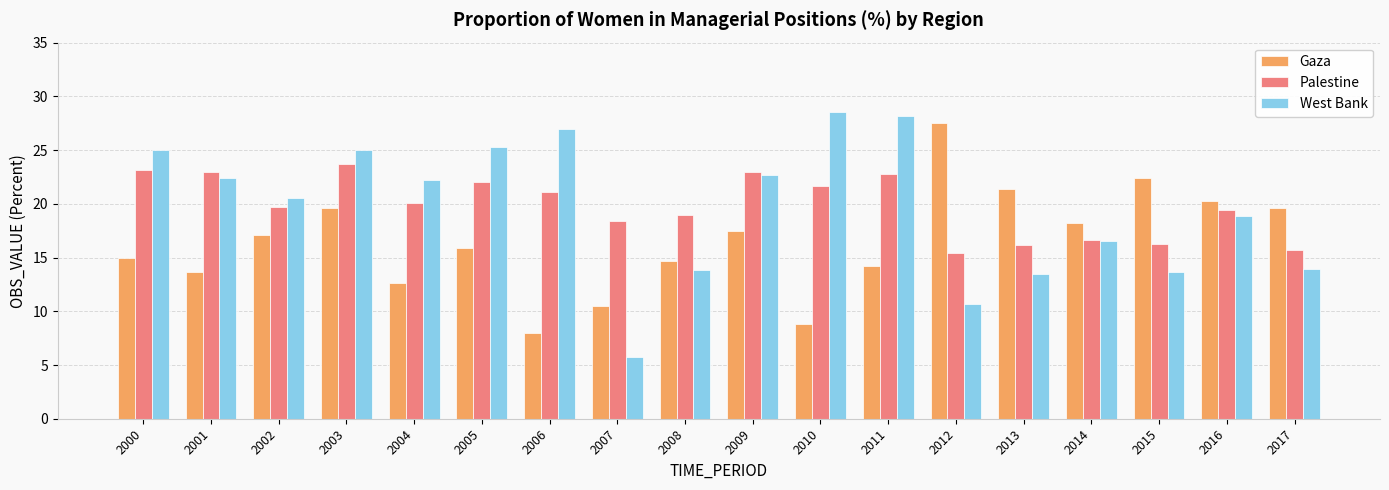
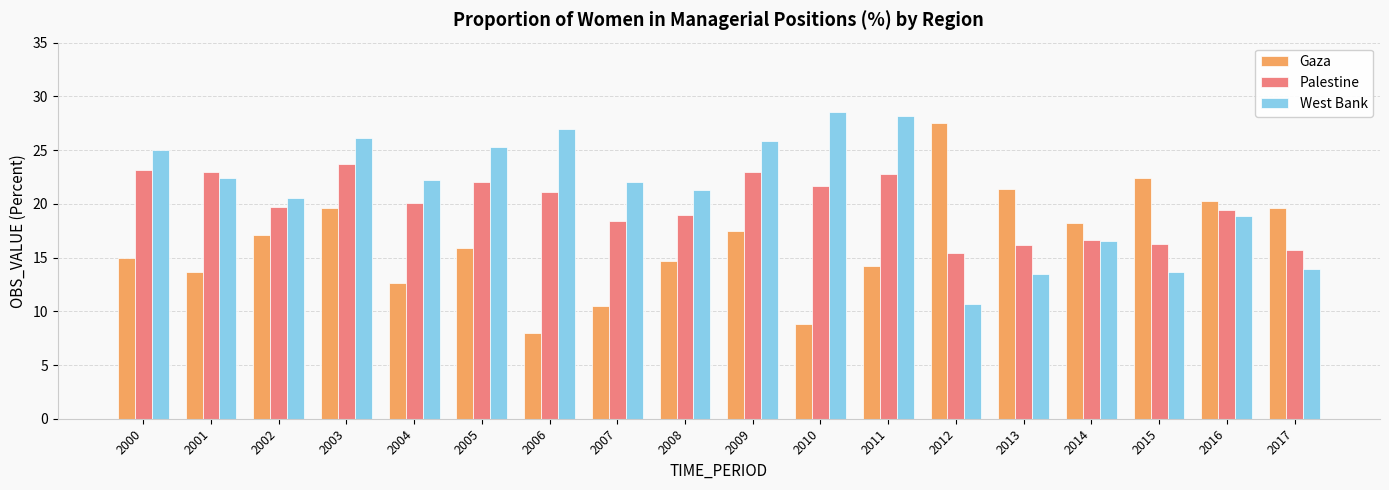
West Bank, 2003: 25.0 -> 26.1
West Bank, 2007: 5.7 -> 22.0
West Bank, 2008: 13.8 -> 21.3
West Bank, 2009: 22.7 -> 25.8
